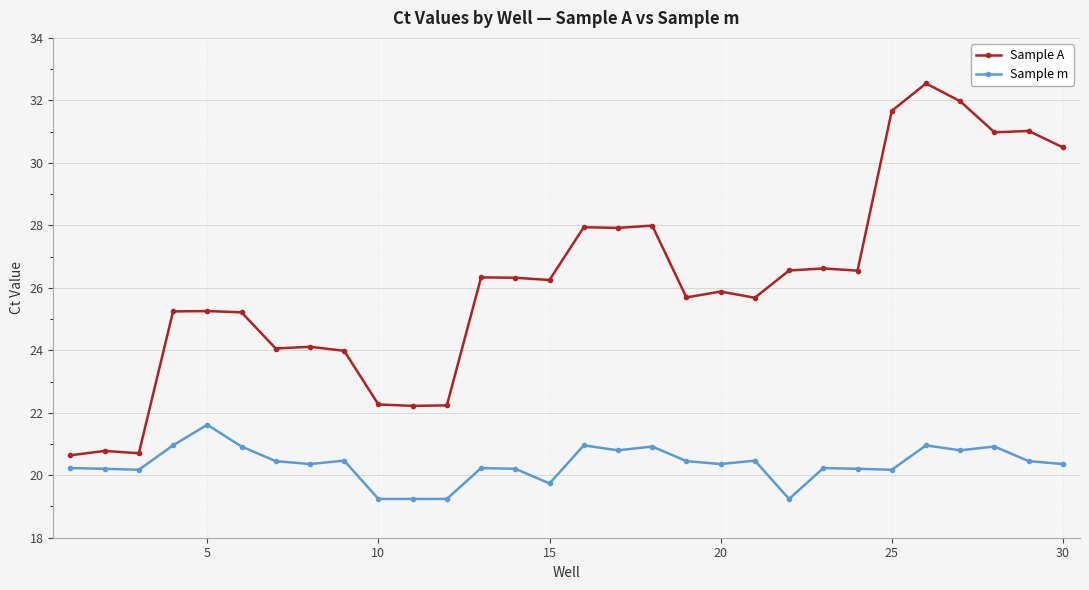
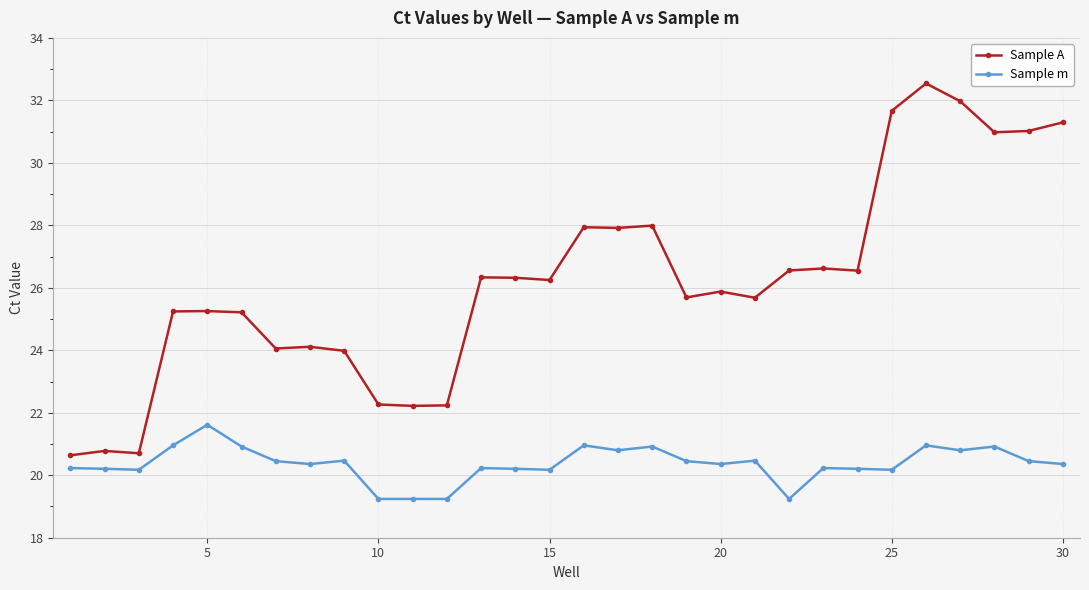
Sample m, 15: 19.7 -> 20.2
Sample A, 30: 30.5 -> 31.3
